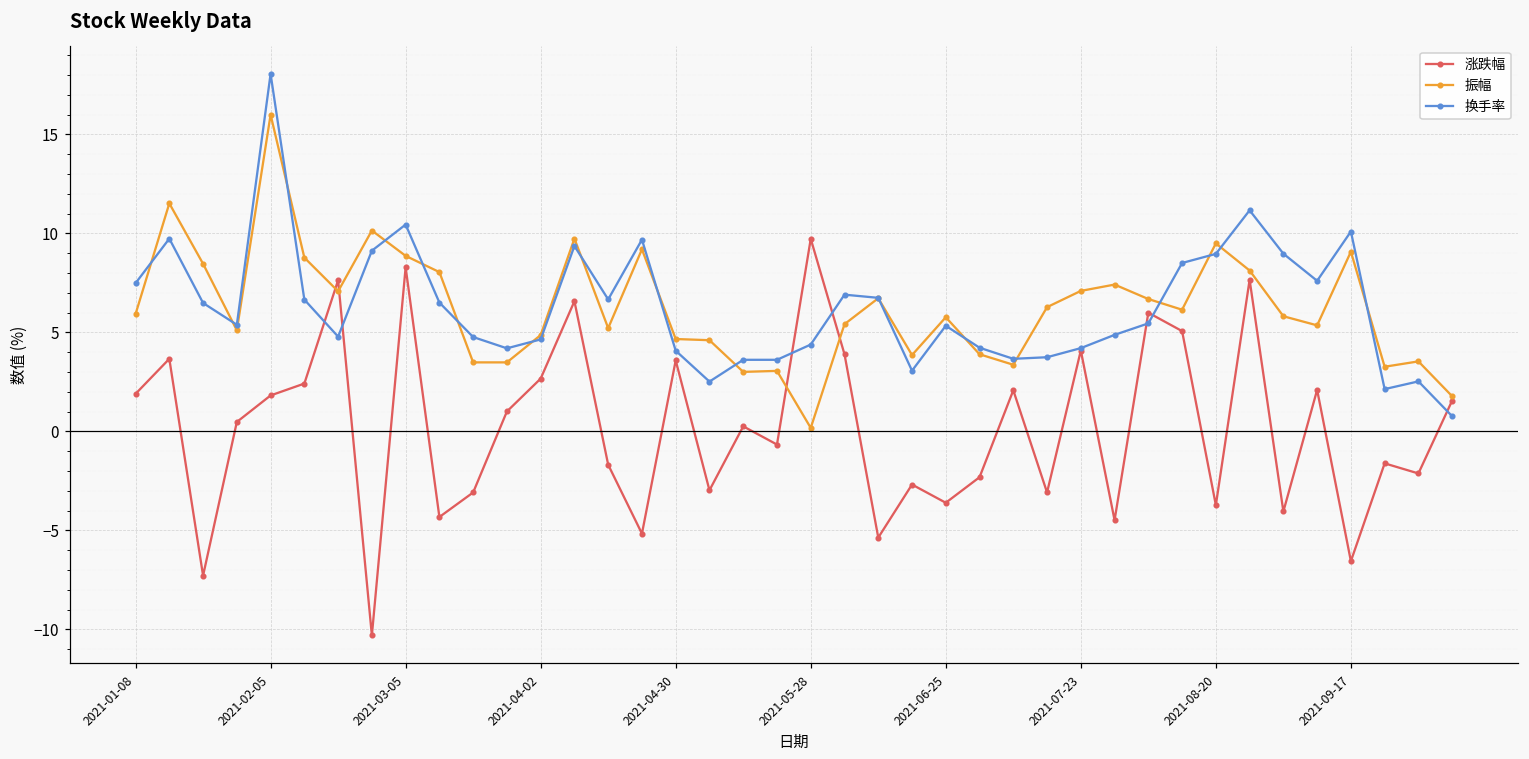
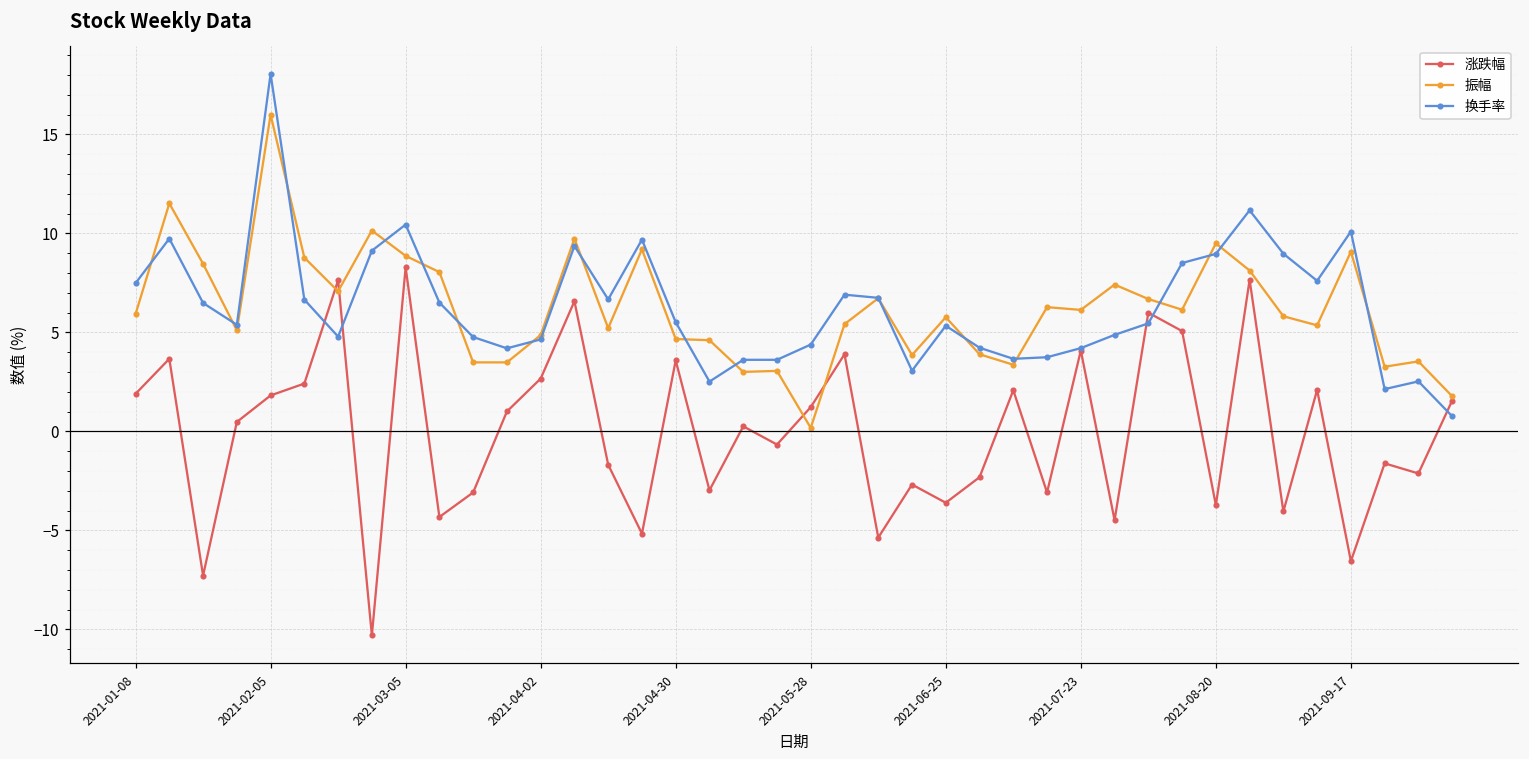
换手率, 2021-04-30: 4.1 -> 5.5
涨跌幅, 2021-05-28: 9.7 -> 1.2
振幅, 2021-07-23: 7.1 -> 6.1
